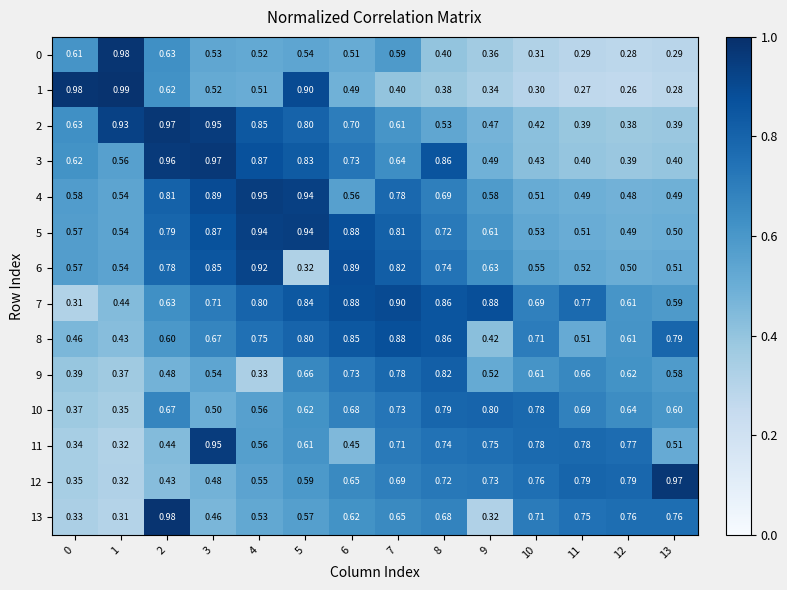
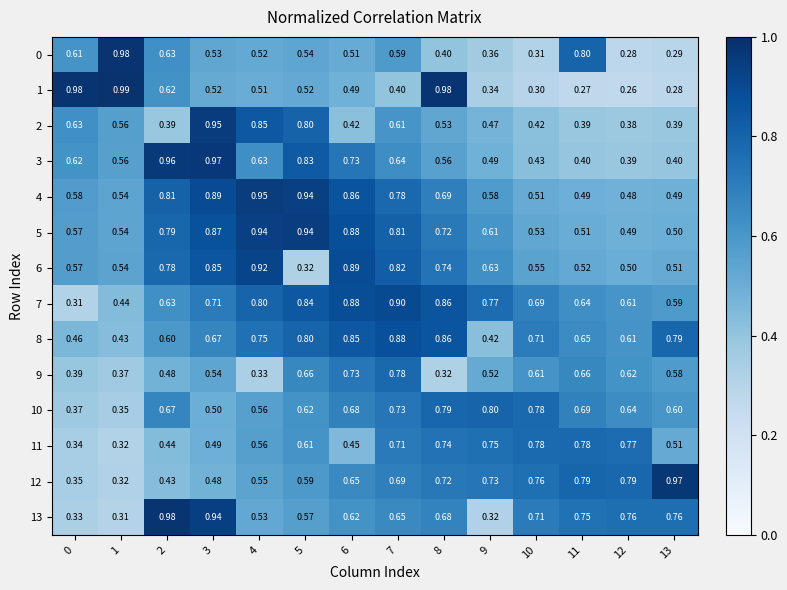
0, 11: 0.29 -> 0.80
1, 5: 0.90 -> 0.52
1, 8: 0.38 -> 0.98
2, 1: 0.93 -> 0.56
2, 2: 0.97 -> 0.39
2, 6: 0.70 -> 0.42
3, 4: 0.87 -> 0.63
3, 8: 0.86 -> 0.56
4, 6: 0.56 -> 0.86
7, 9: 0.88 -> 0.77
7, 11: 0.77 -> 0.64
8, 11: 0.51 -> 0.65
9, 8: 0.82 -> 0.32
11, 3: 0.95 -> 0.49
13, 3: 0.46 -> 0.94
